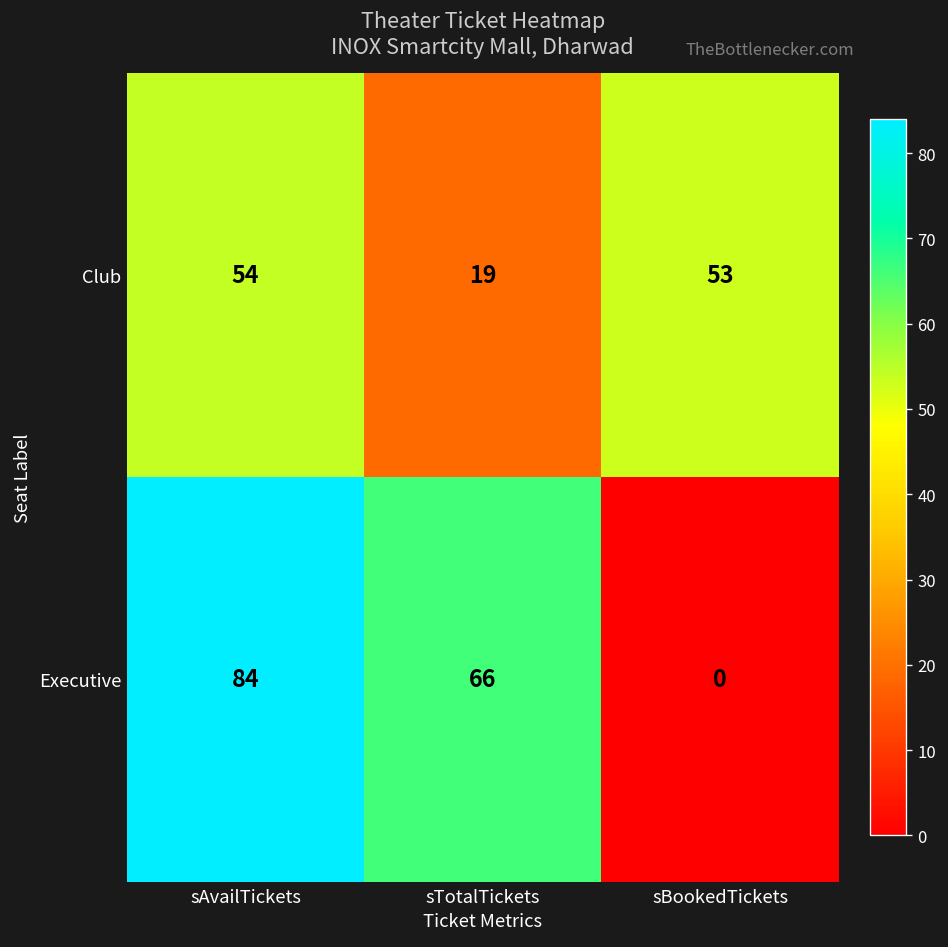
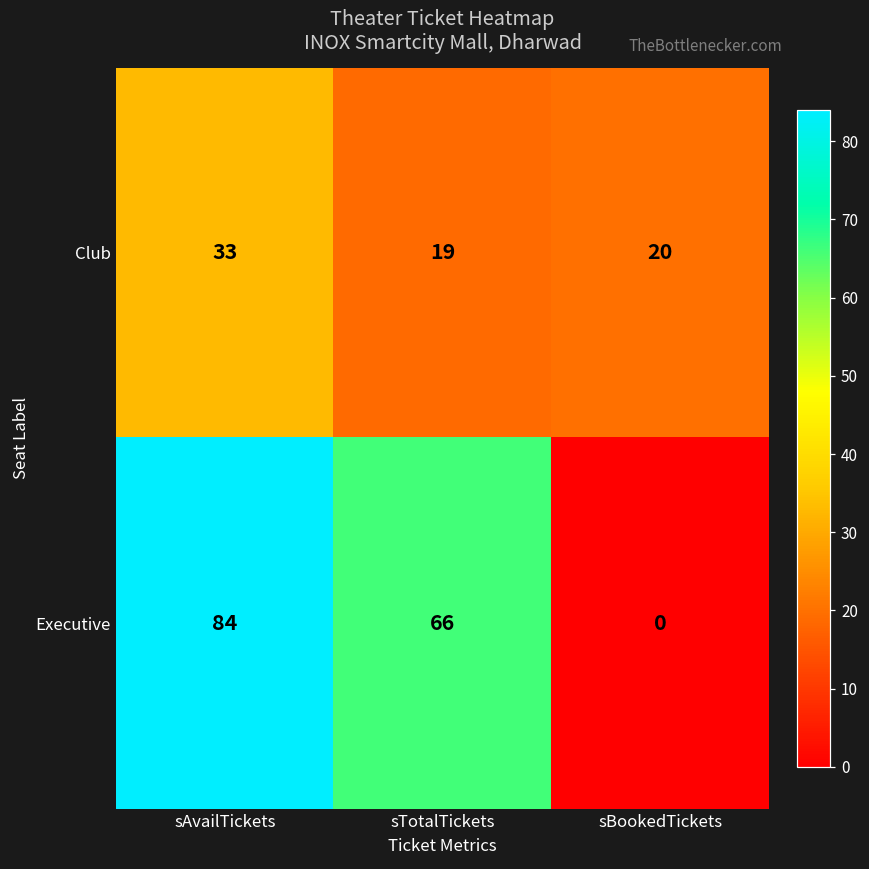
Club, sAvailTickets: 54 -> 33
Club, sBookedTickets: 53 -> 20
